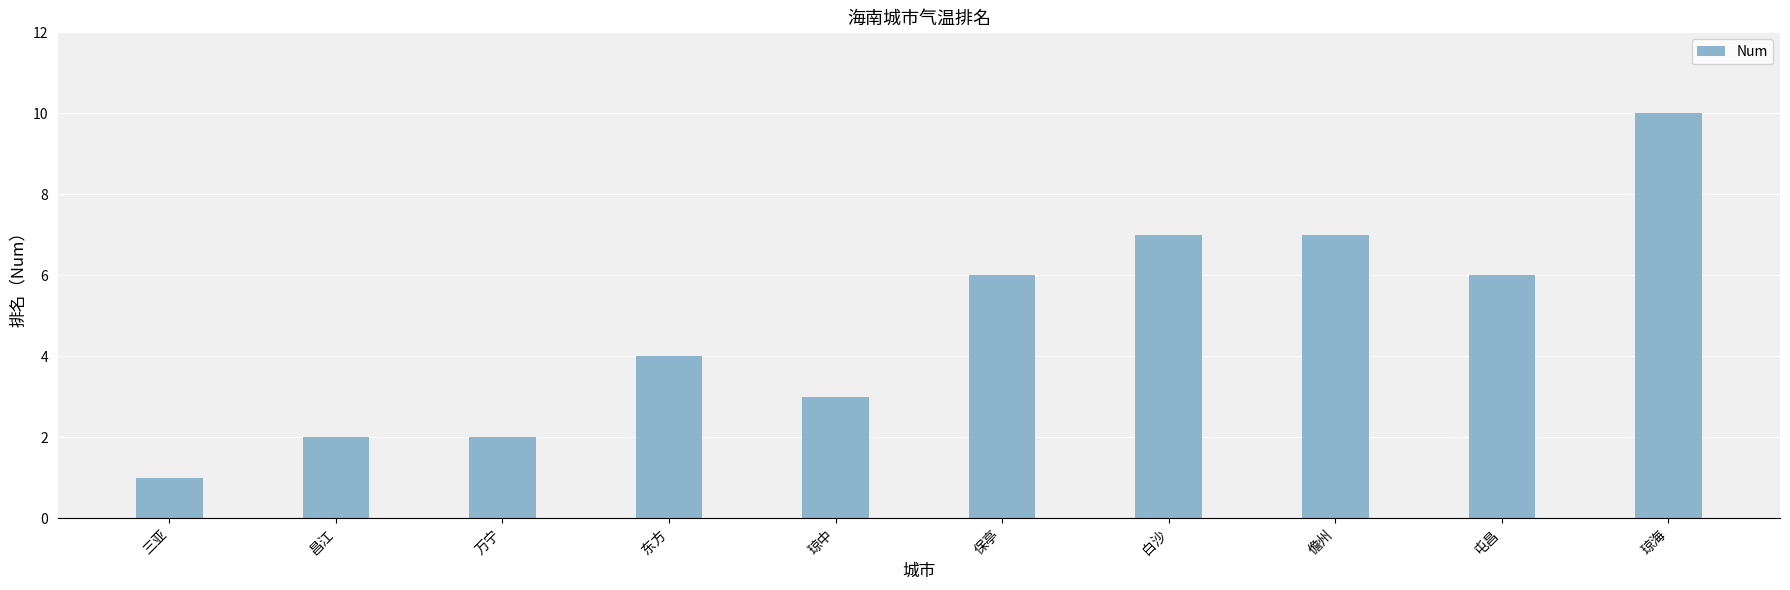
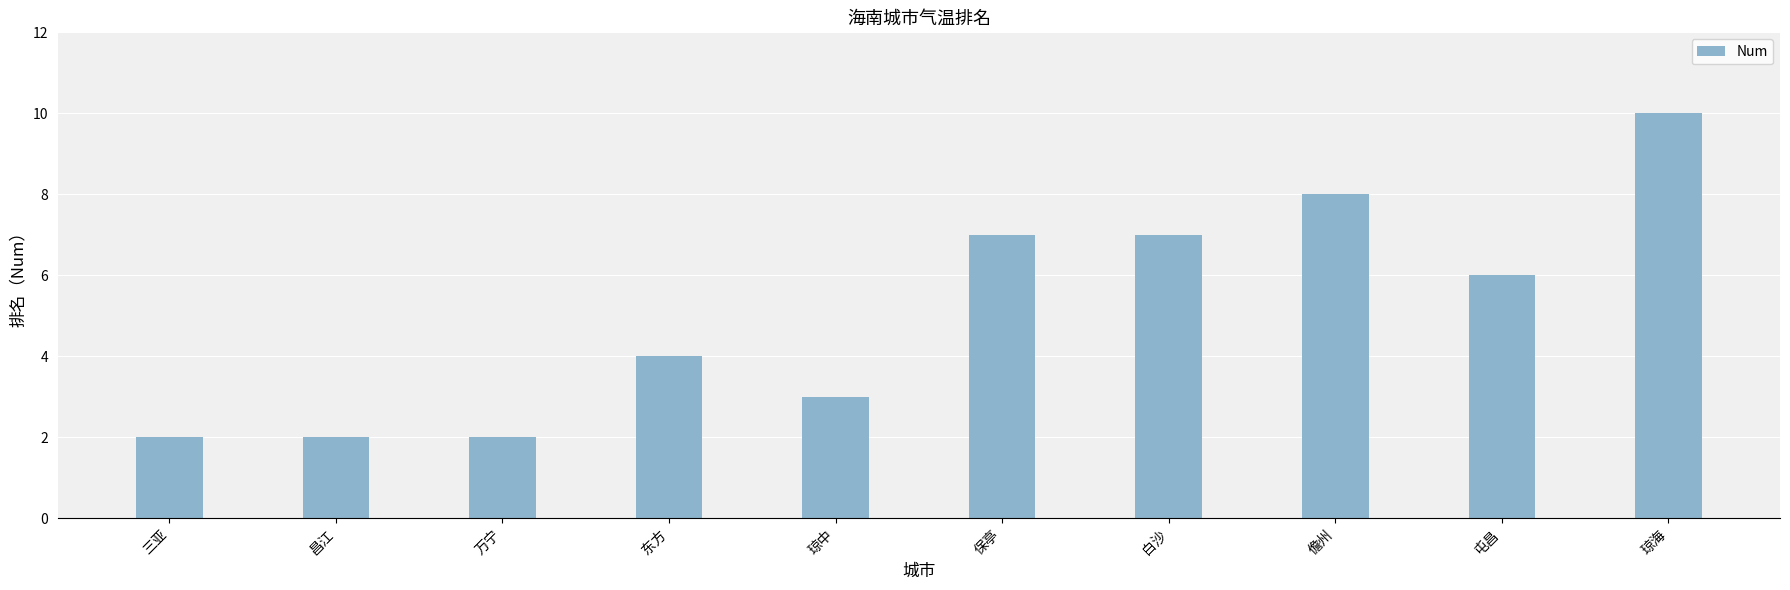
三亚: 1 -> 2
保亭: 6 -> 7
儋州: 7 -> 8
